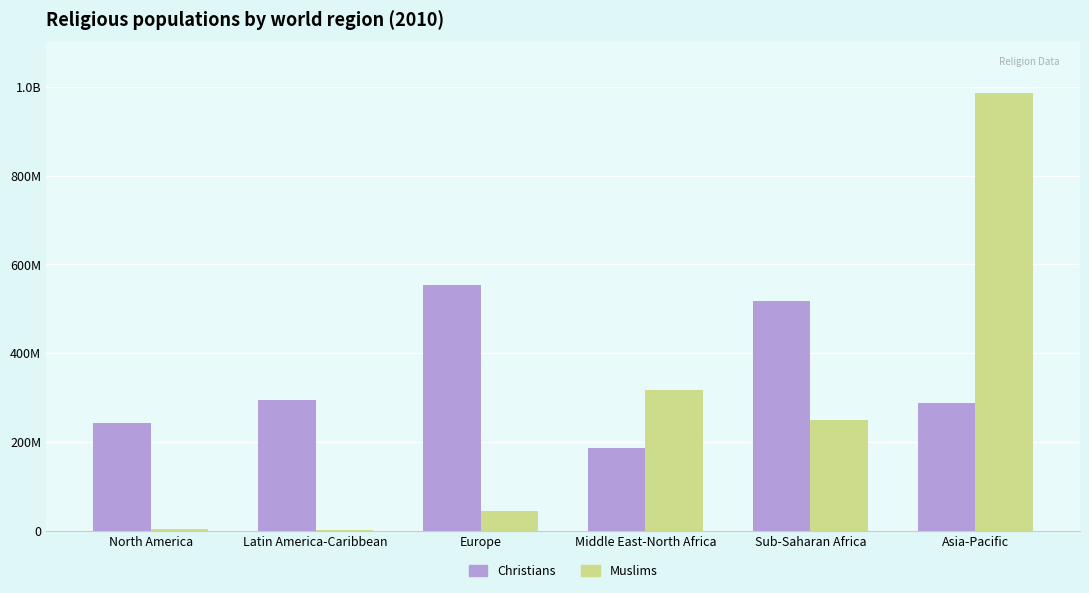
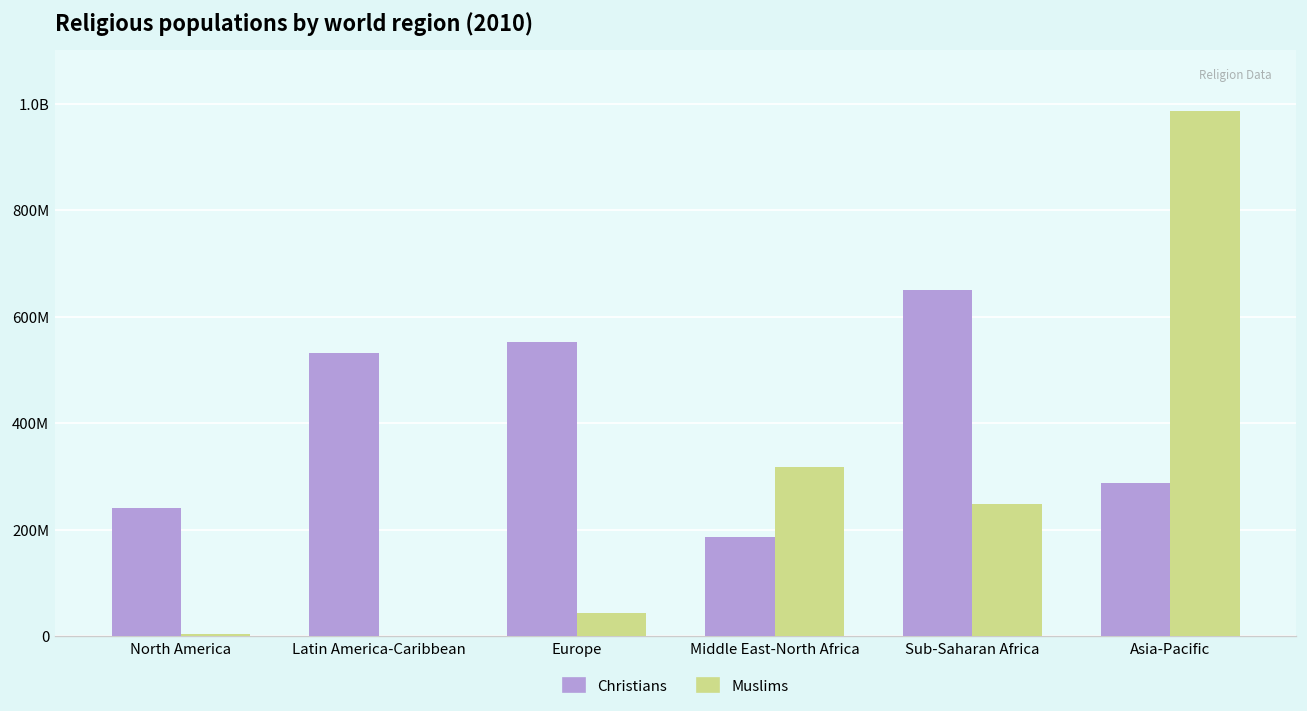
Christians, Latin America-Caribbean: 290000000 -> 530000000
Christians, Sub-Saharan Africa: 520000000 -> 650000000
